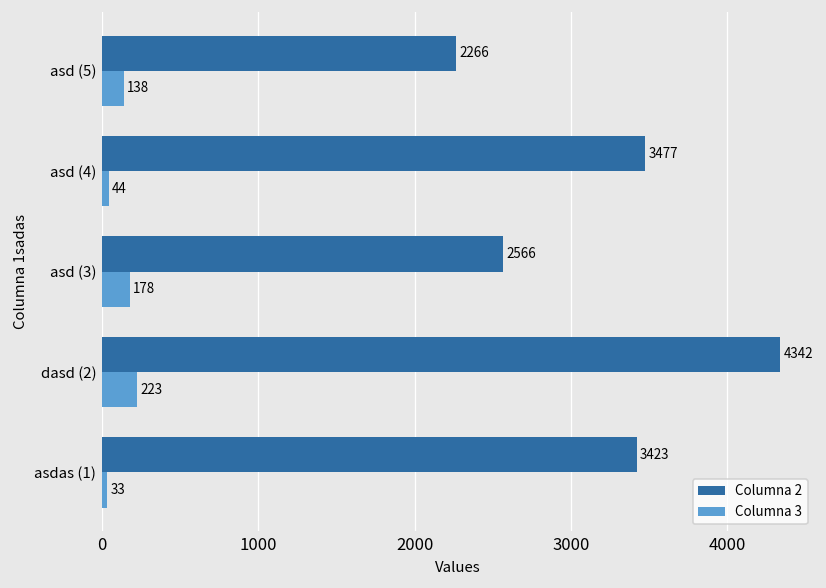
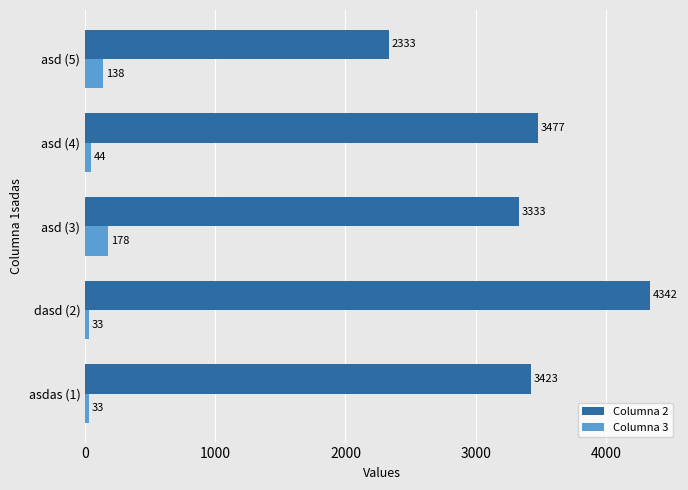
Columna 2, asd (5): 2266 -> 2333
Columna 2, asd (3): 2566 -> 3333
Columna 3, dasd (2): 223 -> 33
